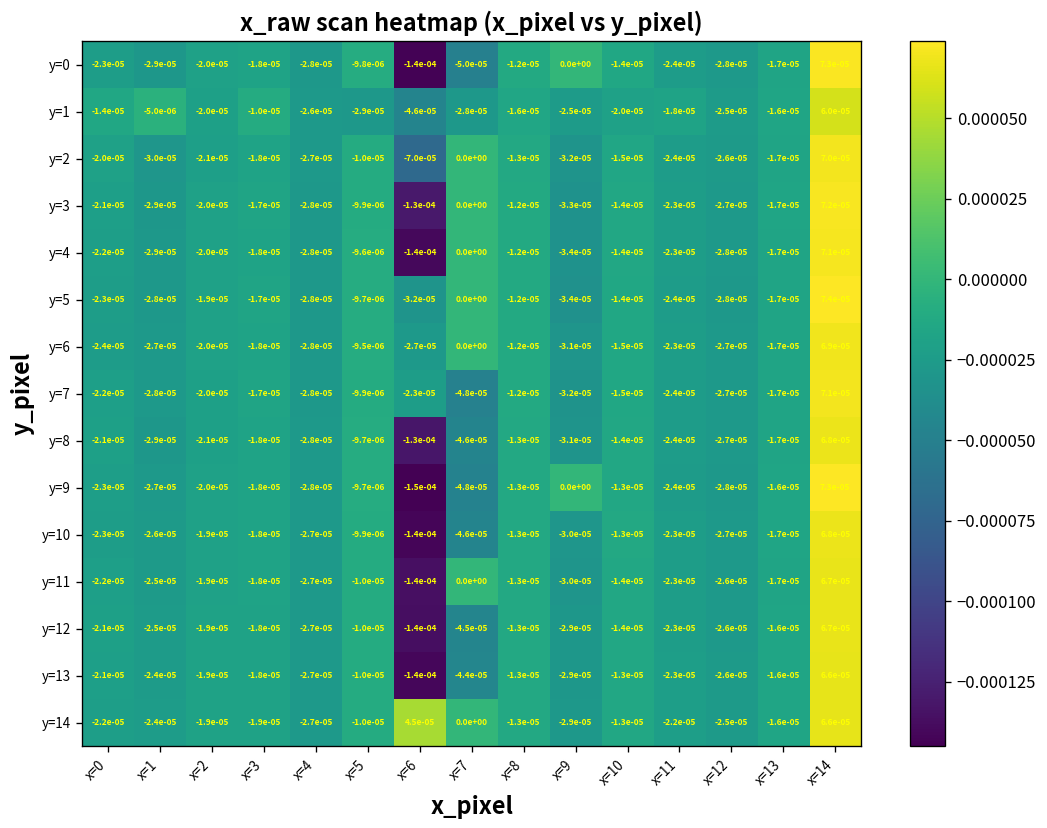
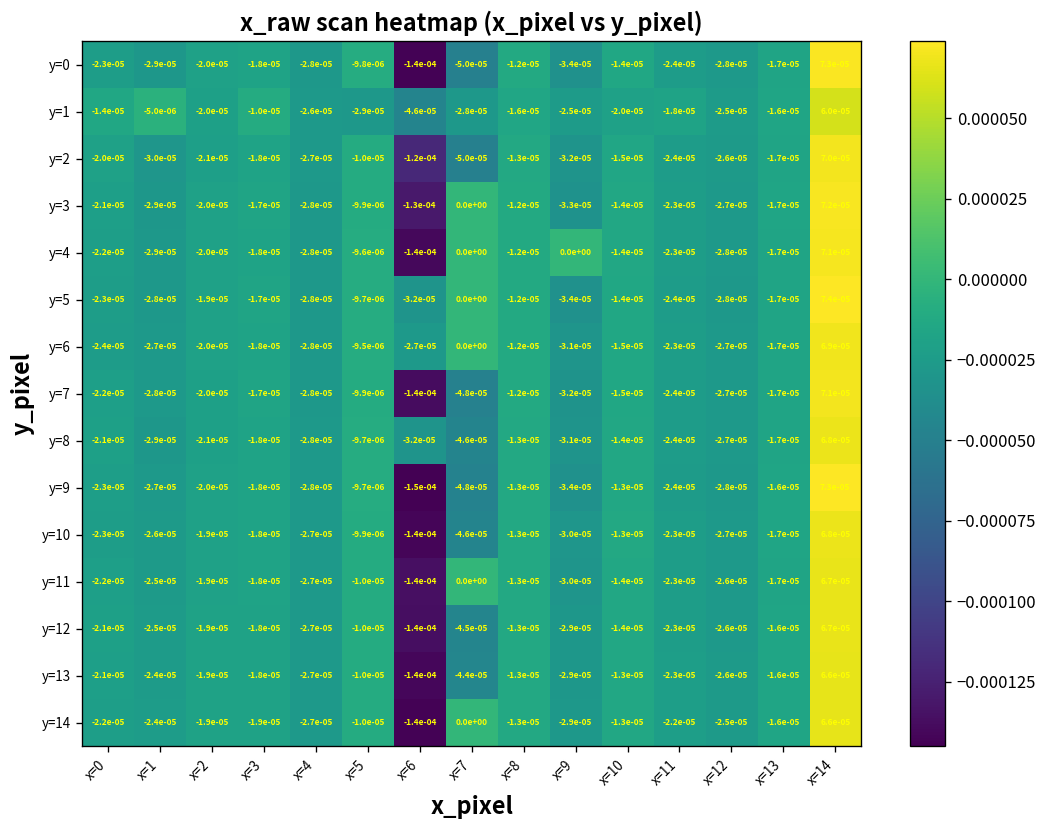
y=0, x=9: 0.0e+00 -> -3.4e-05
y=2, x=6: -7.0e-05 -> -1.2e-04
y=2, x=7: 0.0e+00 -> -5.0e-05
y=4, x=9: -3.4e-05 -> 0.0e+00
y=7, x=6: -2.3e-05 -> -1.4e-04
y=8, x=6: -1.3e-04 -> -3.2e-05
y=9, x=9: 0.0e+00 -> -3.4e-05
y=14, x=6: 4.5e-05 -> -1.4e-04
